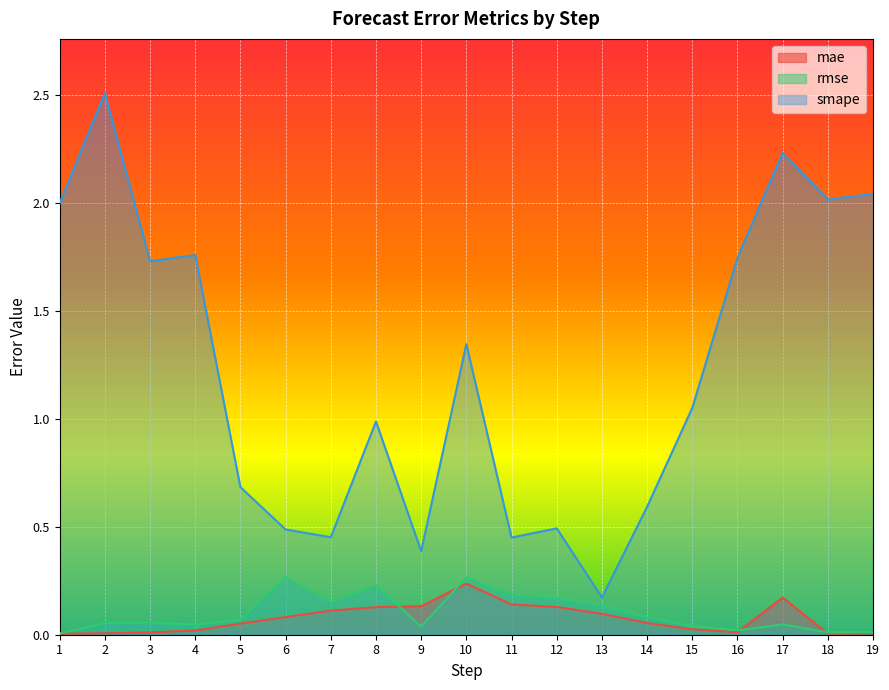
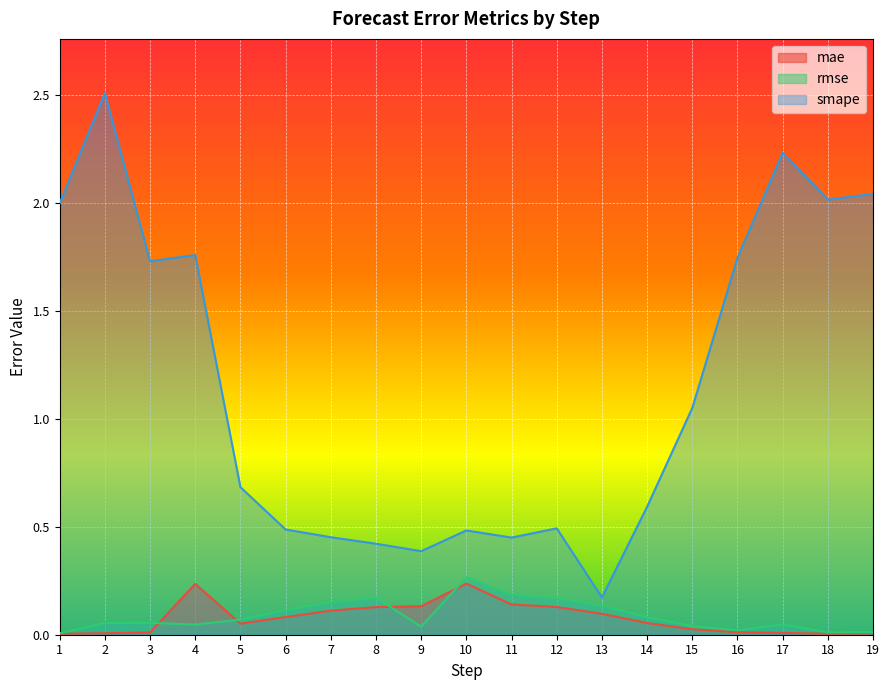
mae, 4: 0.02 -> 0.24
rmse, 6: 0.27 -> 0.11
rmse, 8: 0.23 -> 0.17
smape, 8: 0.99 -> 0.42
smape, 10: 1.35 -> 0.48
mae, 17: 0.17 -> 0.01
